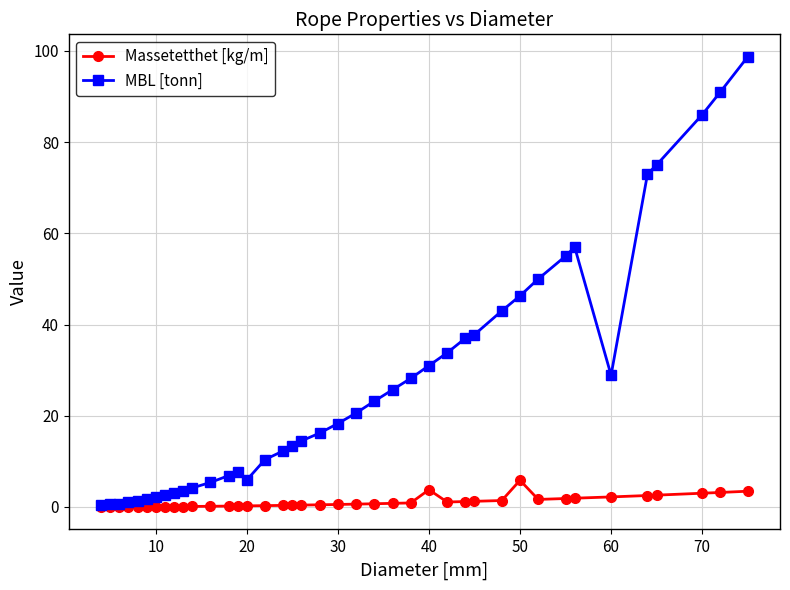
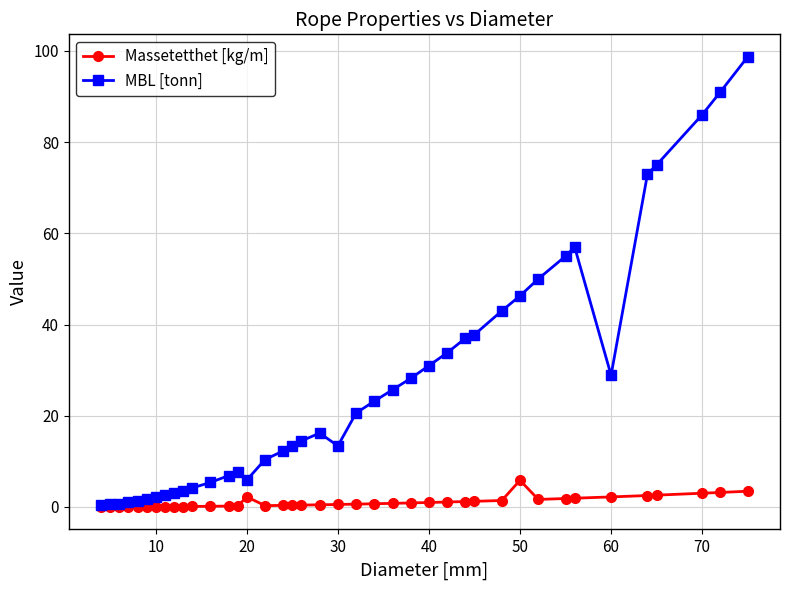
Massetetthet [kg/m], 20: 0 -> 2
MBL [tonn], 30: 18 -> 13
Massetetthet [kg/m], 40: 4 -> 1
